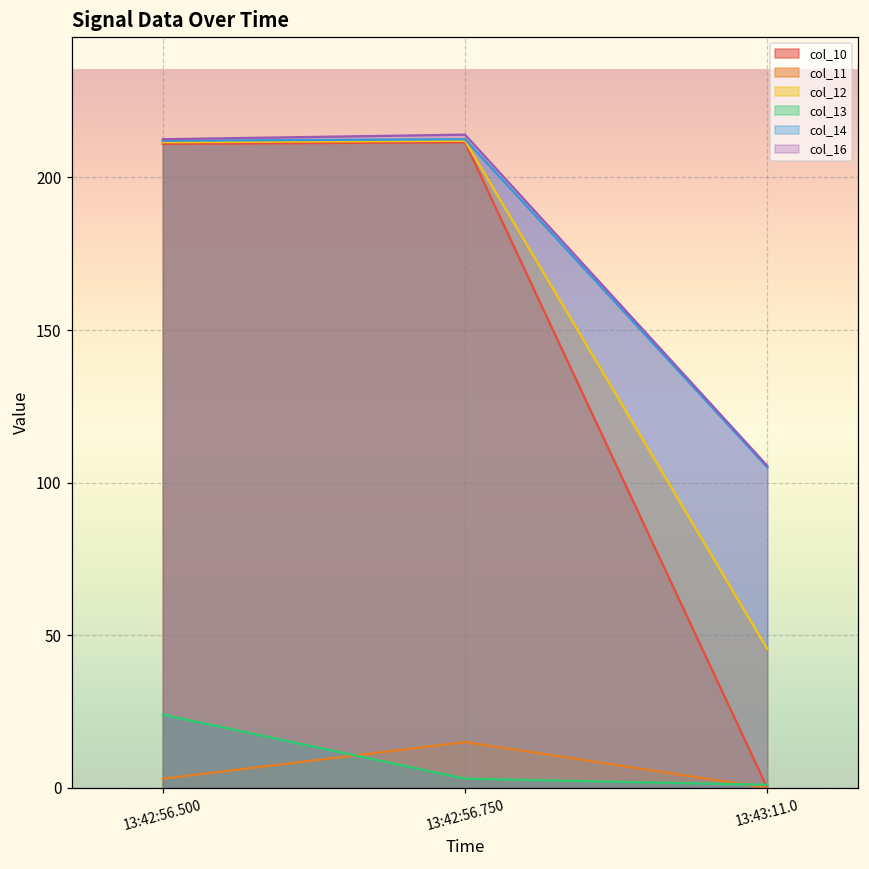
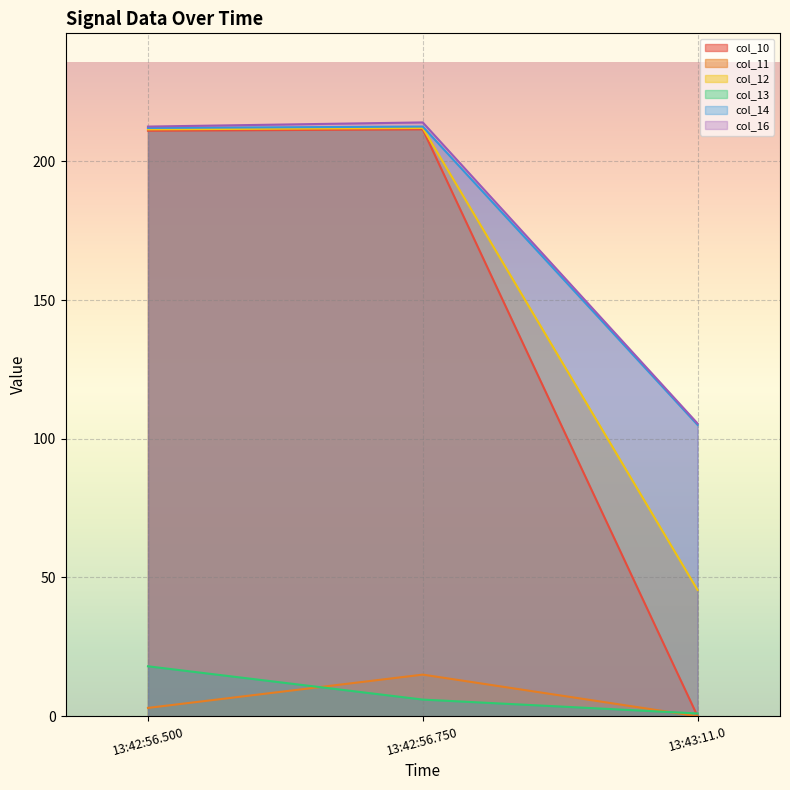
col_13, 13:42:56.500: 24 -> 18
col_13, 13:42:56.750: 3 -> 6
